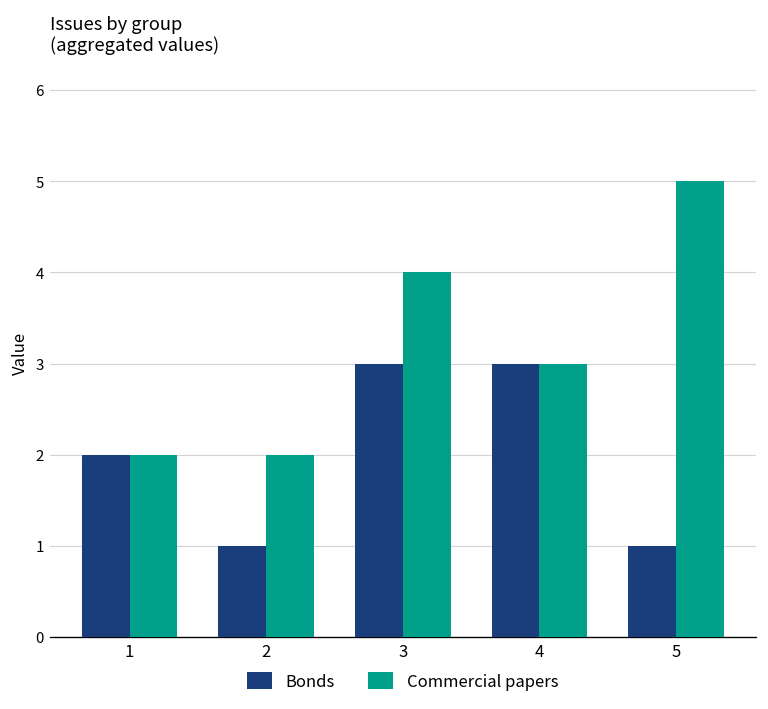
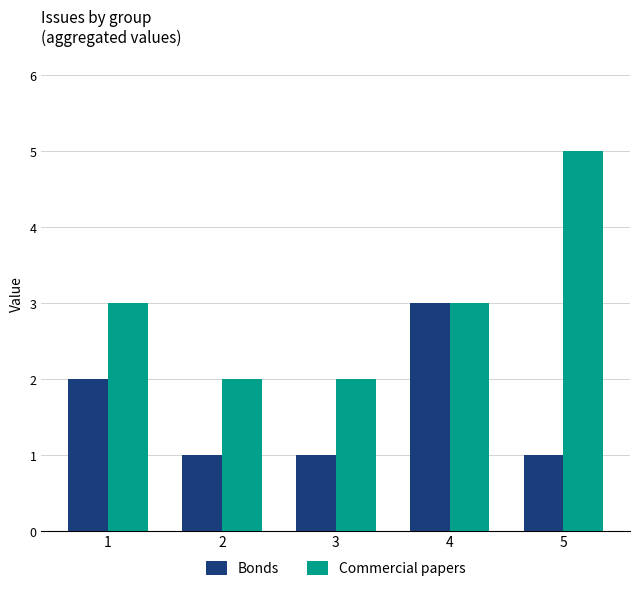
Commercial papers, 1: 2 -> 3
Bonds, 3: 3 -> 1
Commercial papers, 3: 4 -> 2
